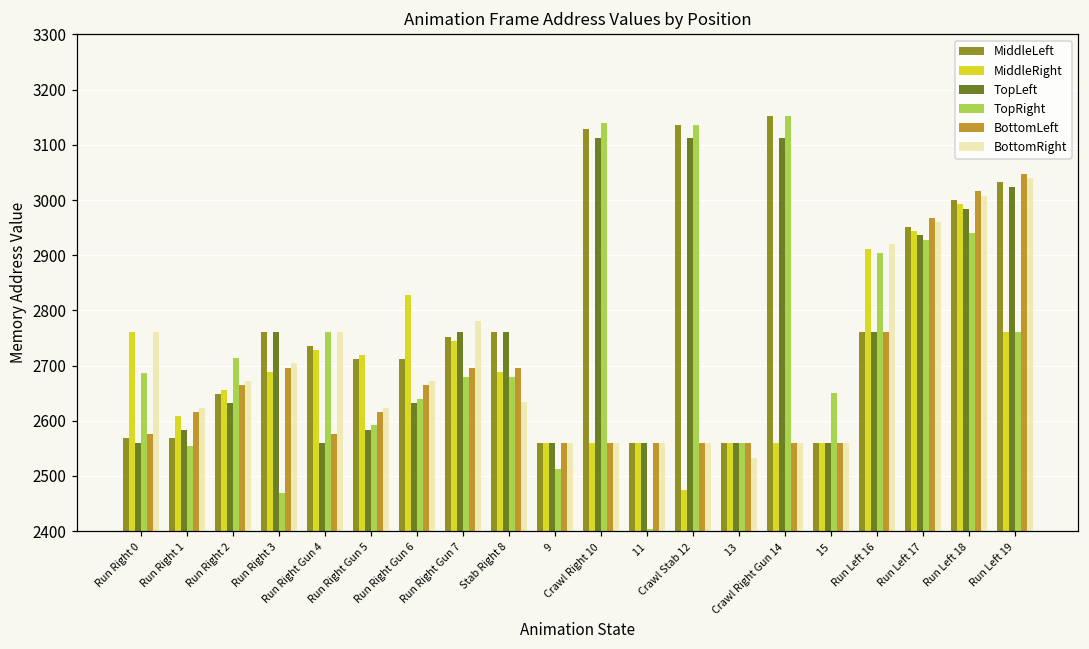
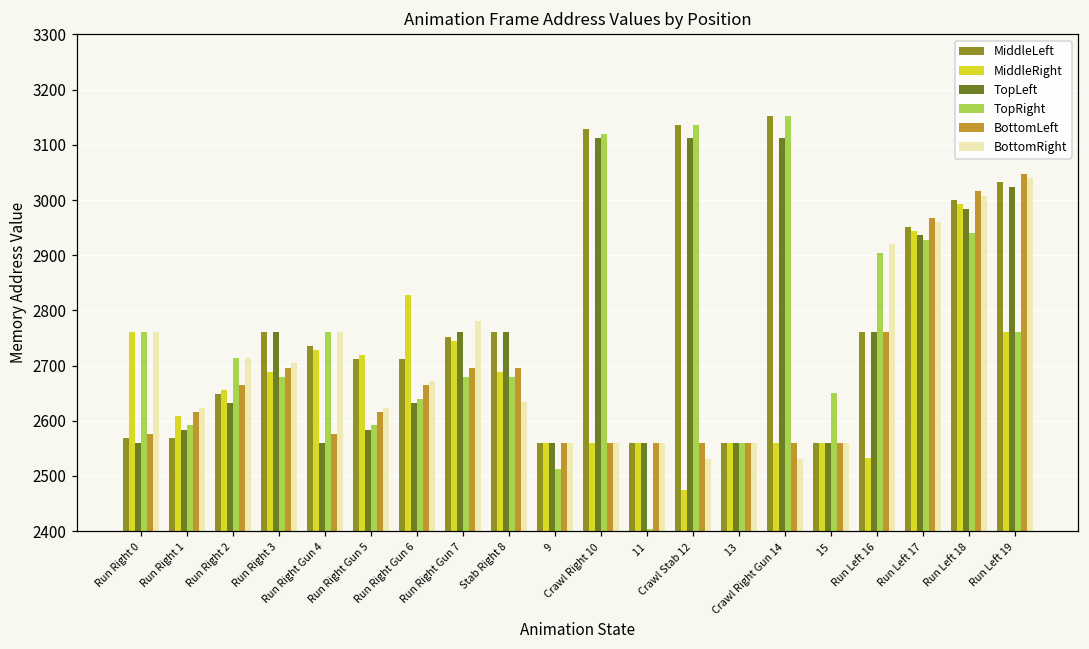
TopRight, Run Right 0: 2690 -> 2760
TopRight, Run Right 1: 2550 -> 2590
BottomRight, Run Right 2: 2670 -> 2710
TopRight, Run Right 3: 2470 -> 2680
TopRight, Crawl Right 10: 3140 -> 3120
BottomRight, Crawl Stab 12: 2560 -> 2530
BottomRight, 13: 2530 -> 2560
BottomRight, Crawl Right Gun 14: 2560 -> 2530
MiddleRight, Run Left 16: 2910 -> 2530
